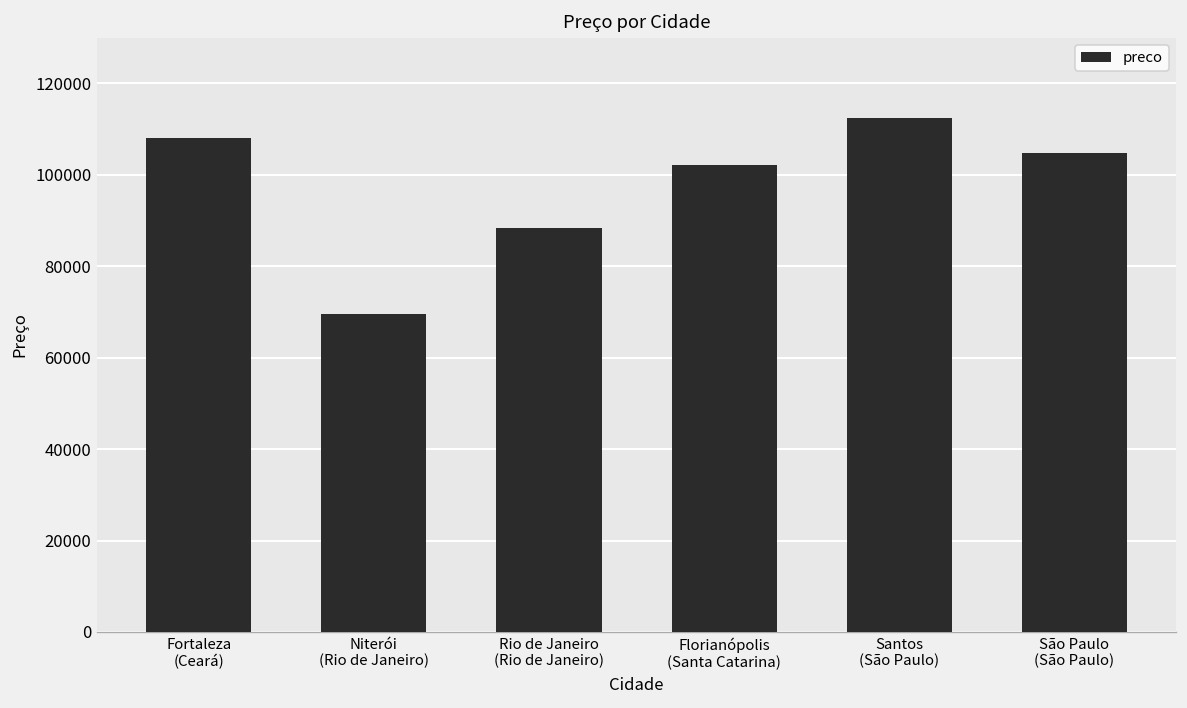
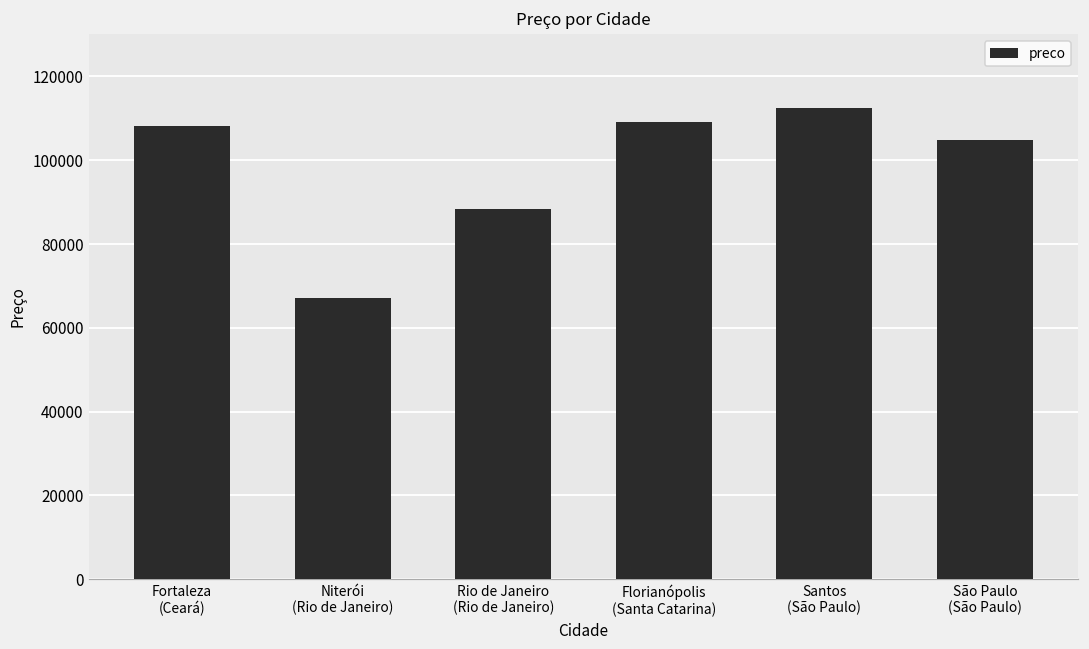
Niterói (Rio de Janeiro): 70000 -> 67000
Florianópolis (Santa Catarina): 102000 -> 109000
